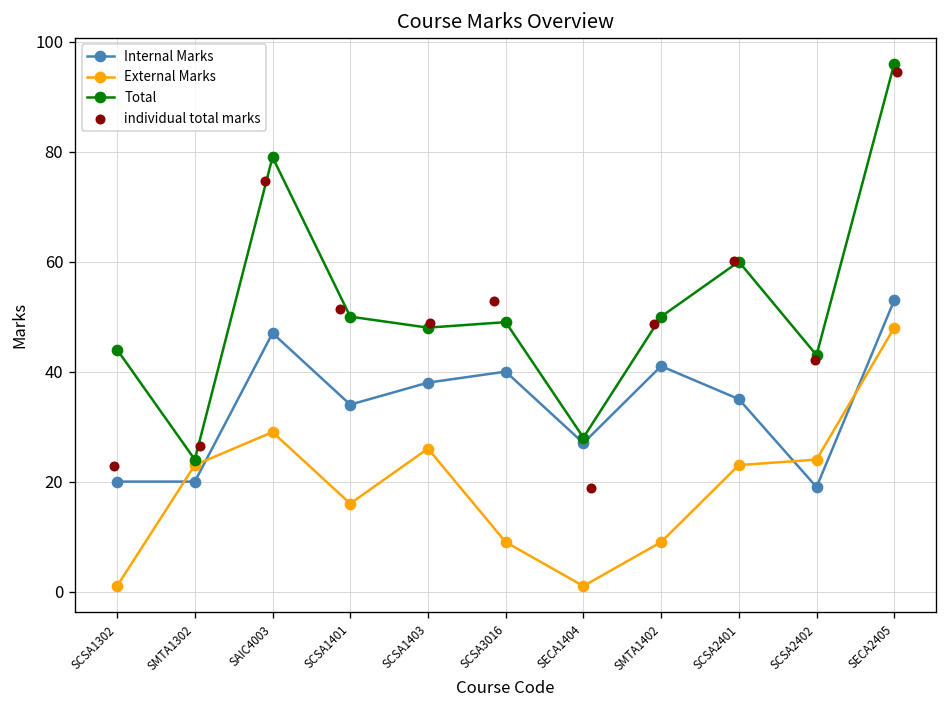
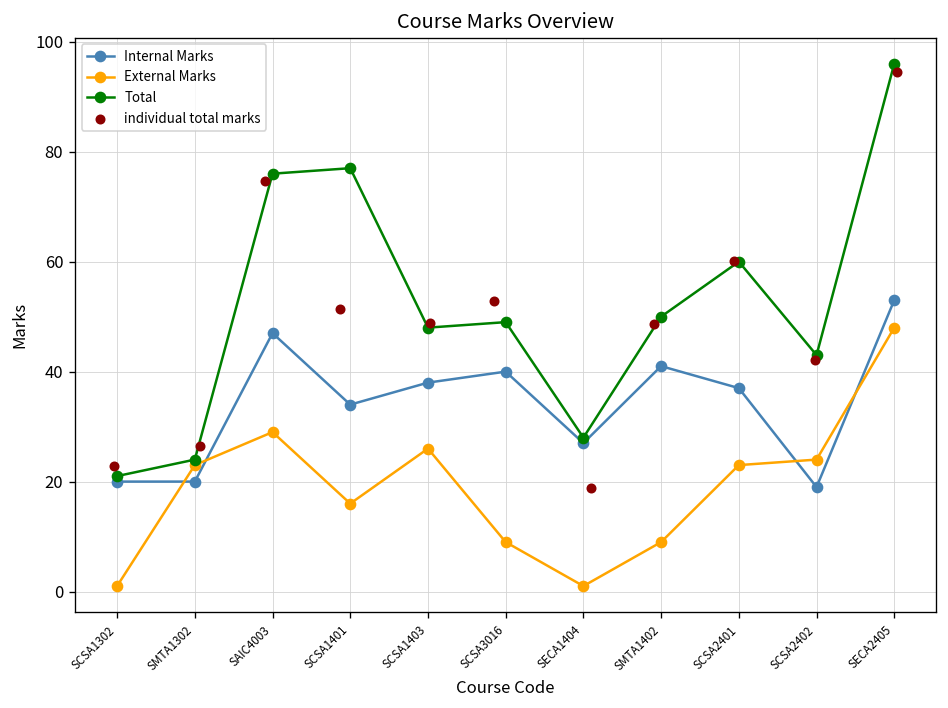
Total, SCSA1302: 44 -> 21
Total, SAIC4003: 79 -> 76
Total, SCSA1401: 50 -> 77
Internal Marks, SCSA2401: 35 -> 37
